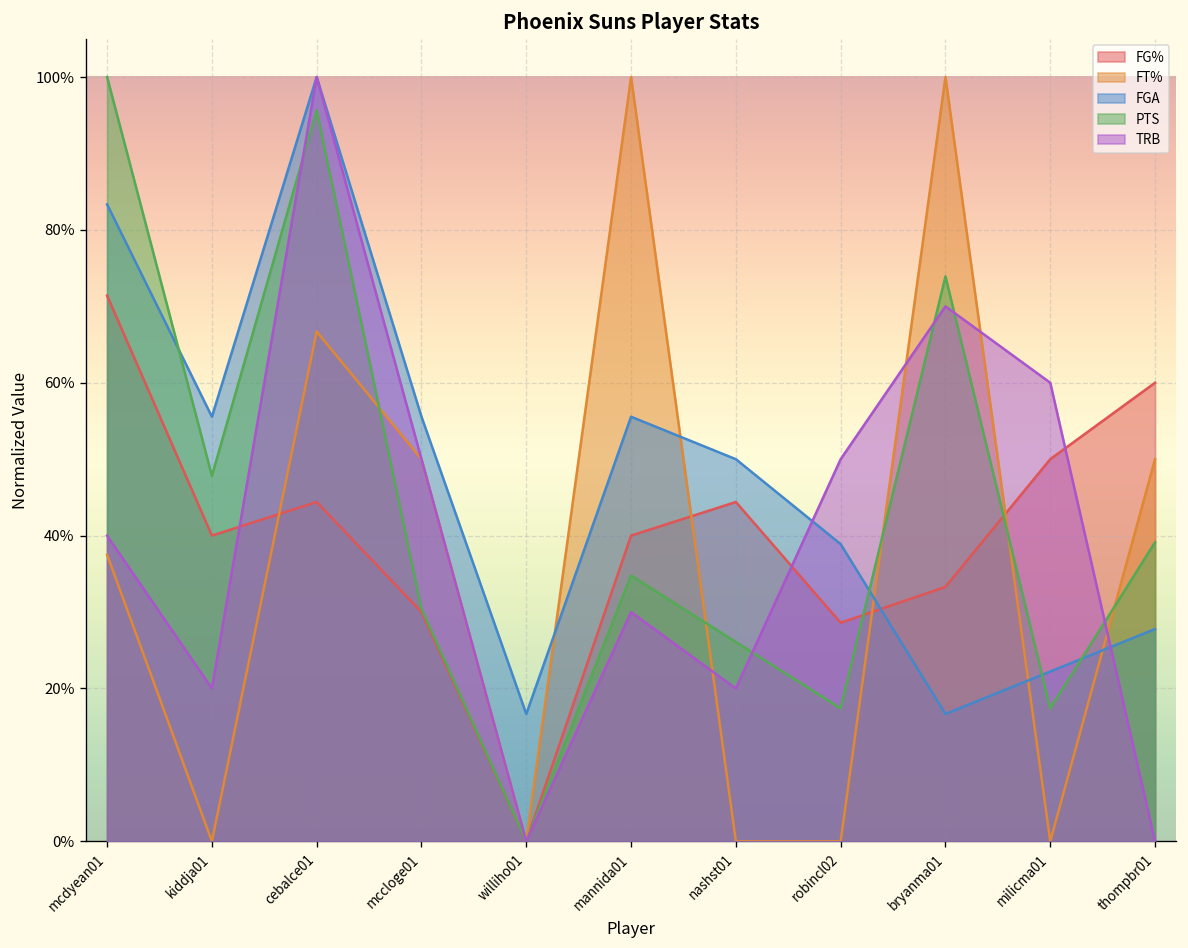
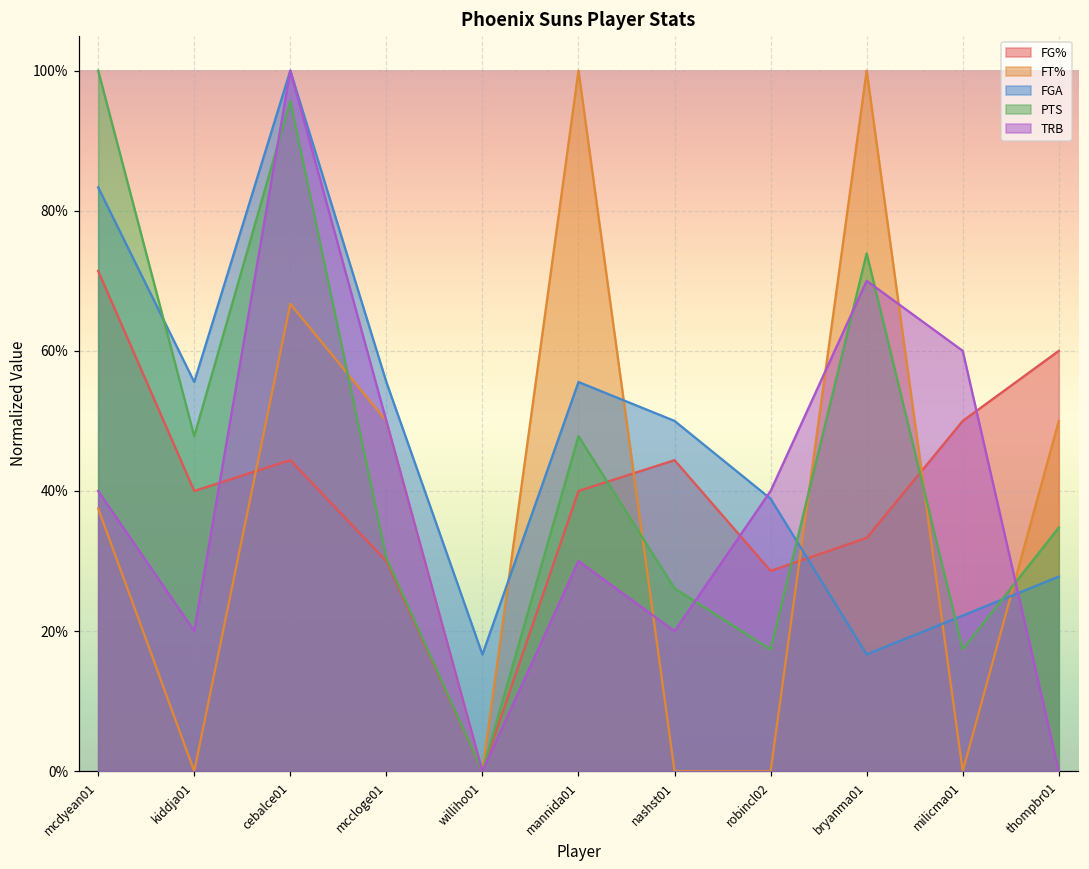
PTS, mannida01: 35% -> 48%
TRB, robincl02: 50% -> 40%
PTS, thompbr01: 39% -> 35%
